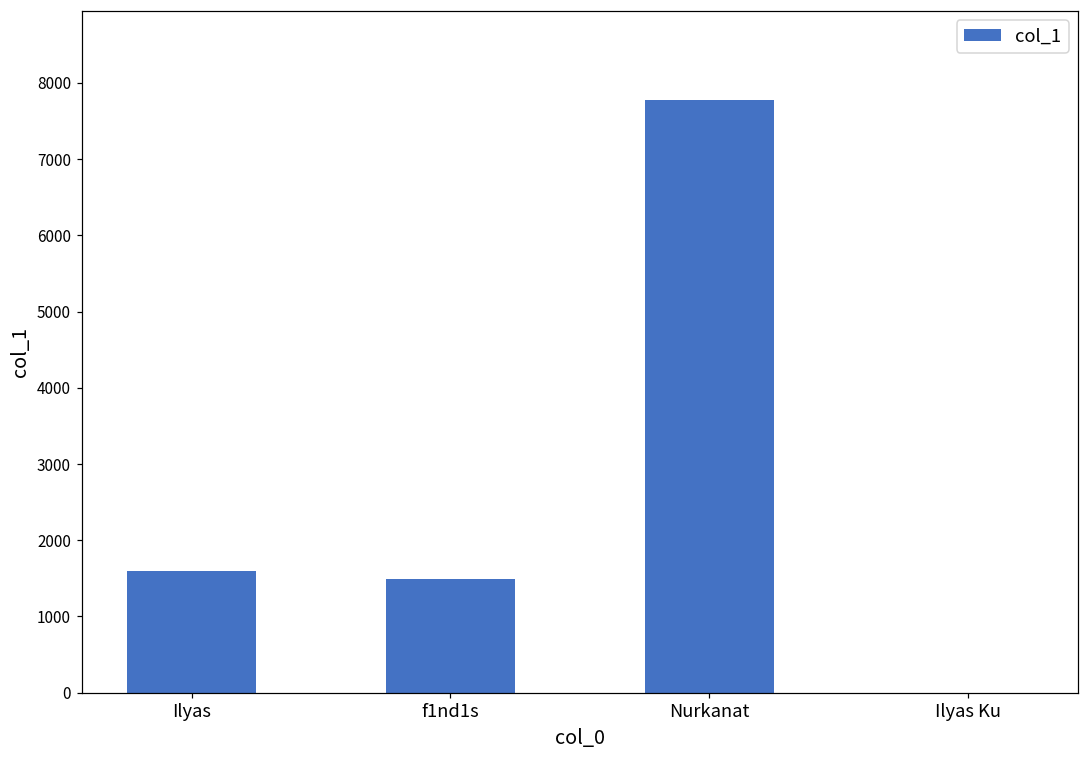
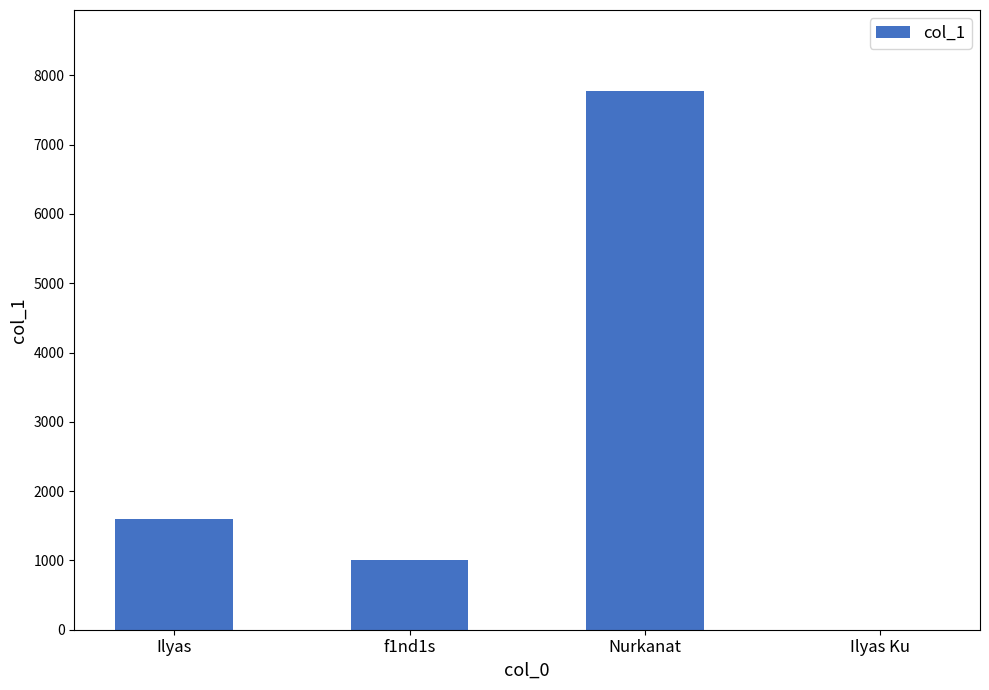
f1nd1s: 1500 -> 1000
